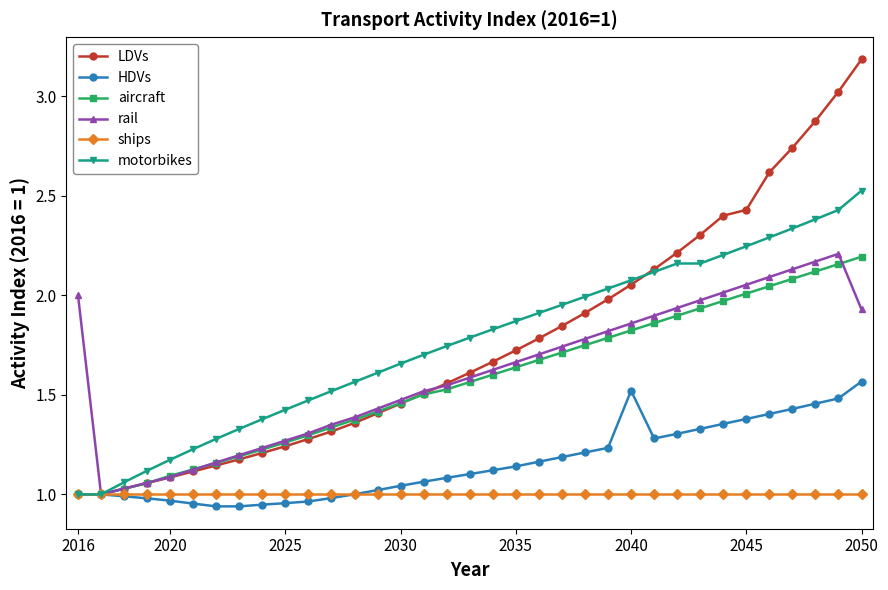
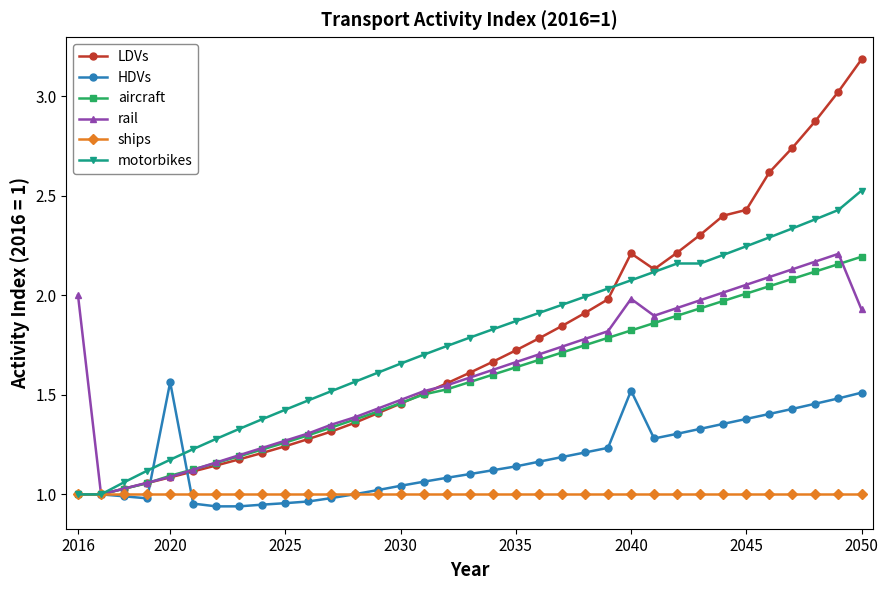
HDVs, 2020: 0.97 -> 1.56
LDVs, 2040: 2.05 -> 2.21
rail, 2040: 1.86 -> 1.98
HDVs, 2050: 1.57 -> 1.51
